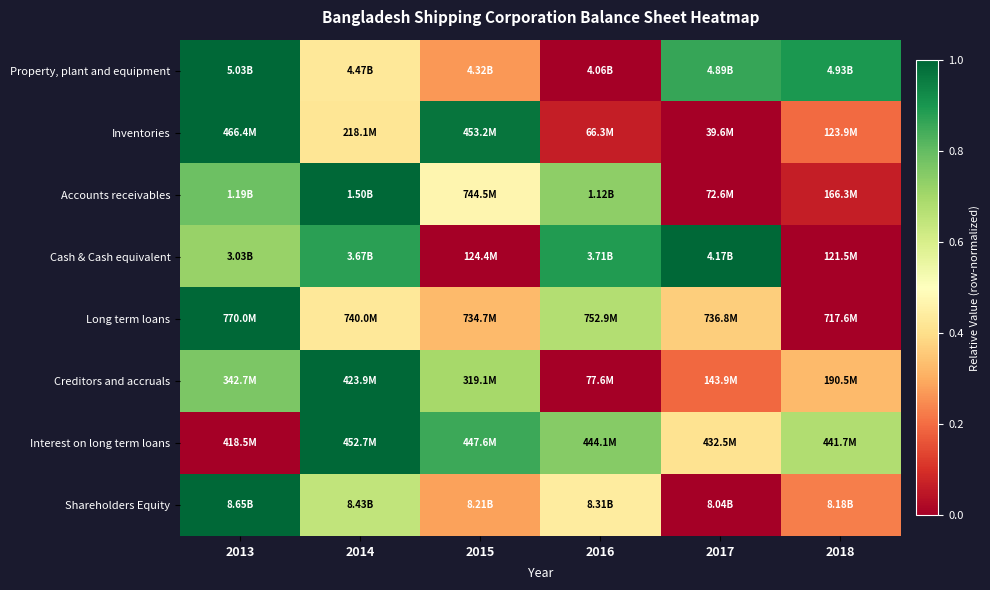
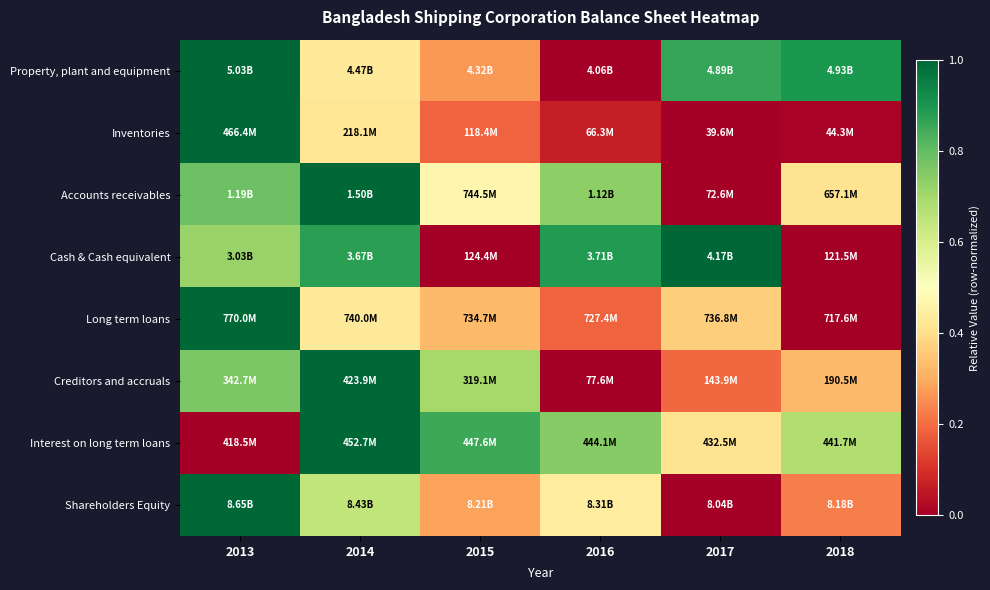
Inventories, 2015: 453.2M -> 118.4M
Inventories, 2018: 123.9M -> 44.3M
Accounts receivables, 2018: 166.3M -> 657.1M
Long term loans, 2016: 752.9M -> 727.4M
